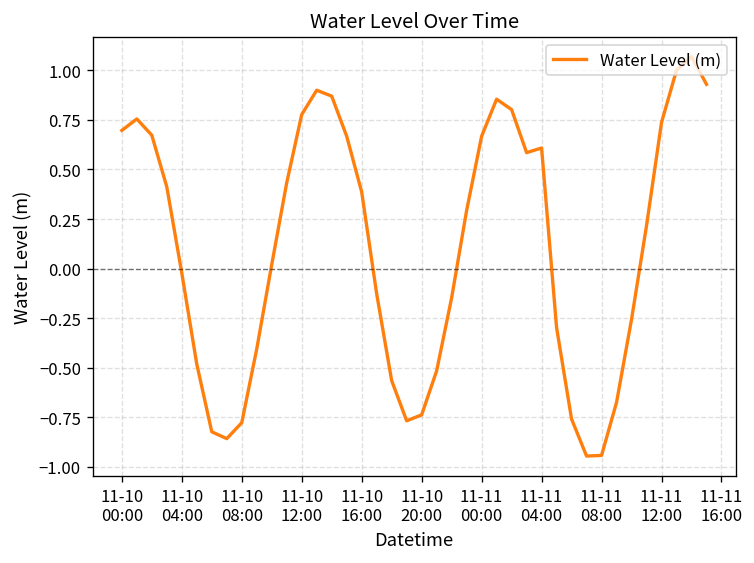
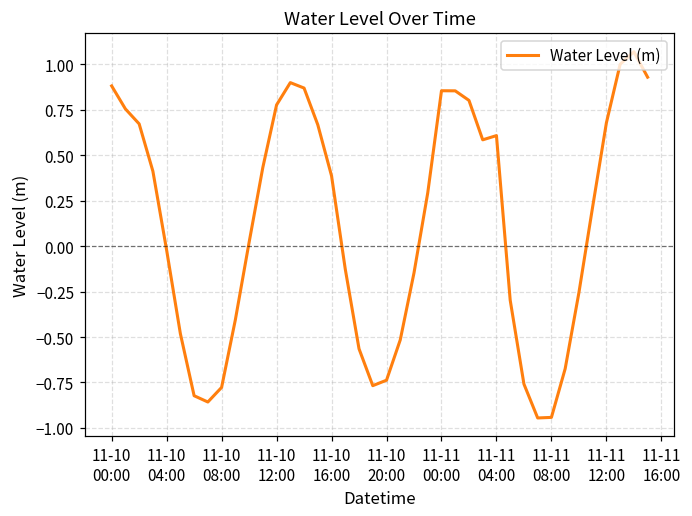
11-10 00:00: 0.70 -> 0.88
11-11 00:00: 0.67 -> 0.85
11-11 12:00: 0.74 -> 0.68
